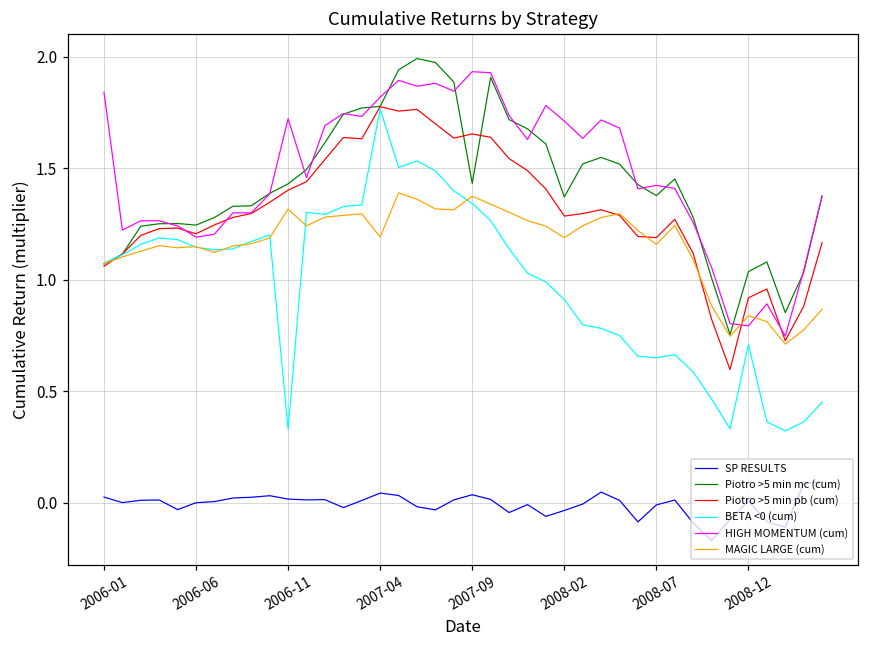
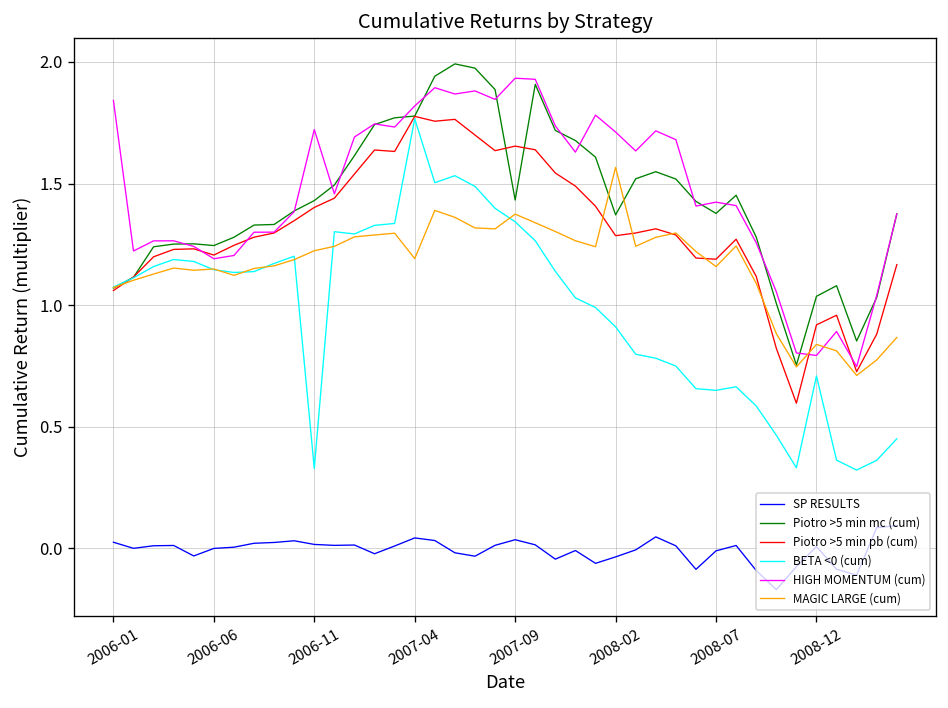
MAGIC LARGE (cum), 2006-11: 1.32 -> 1.22
MAGIC LARGE (cum), 2008-02: 1.19 -> 1.57
